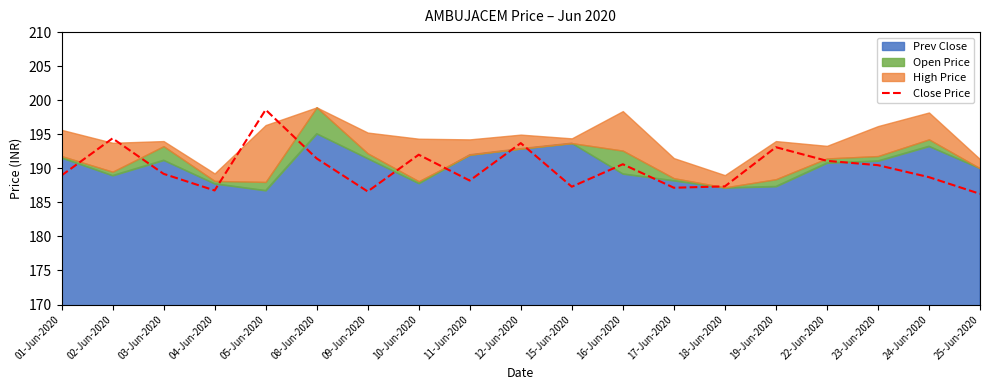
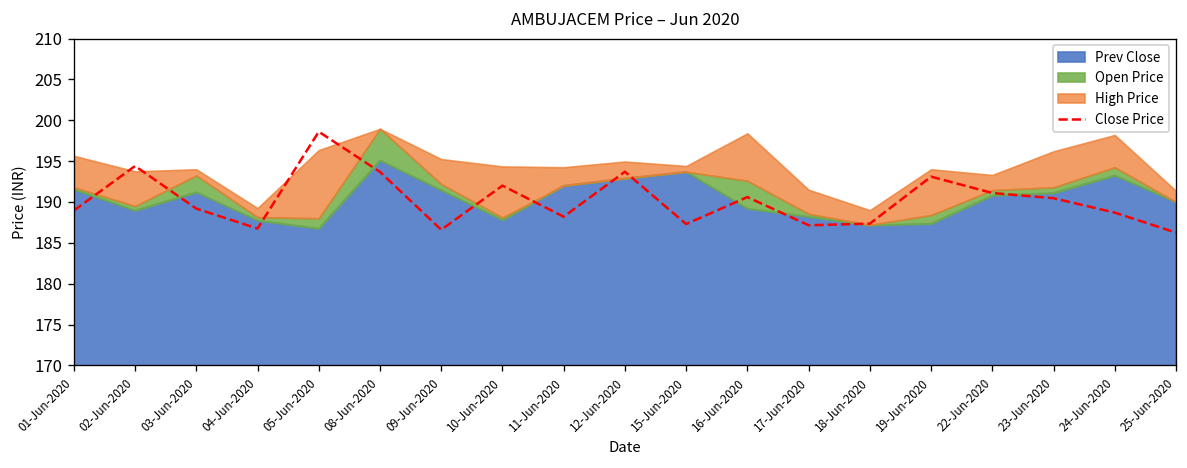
Close Price, 08-Jun-2020: 191 -> 194
